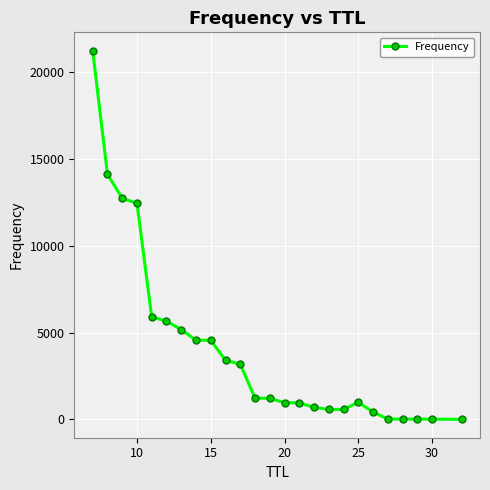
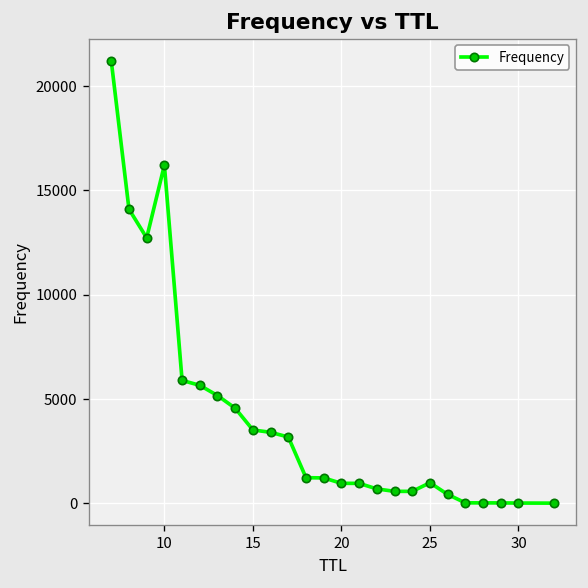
10: 12400 -> 16200
15: 4600 -> 3500
